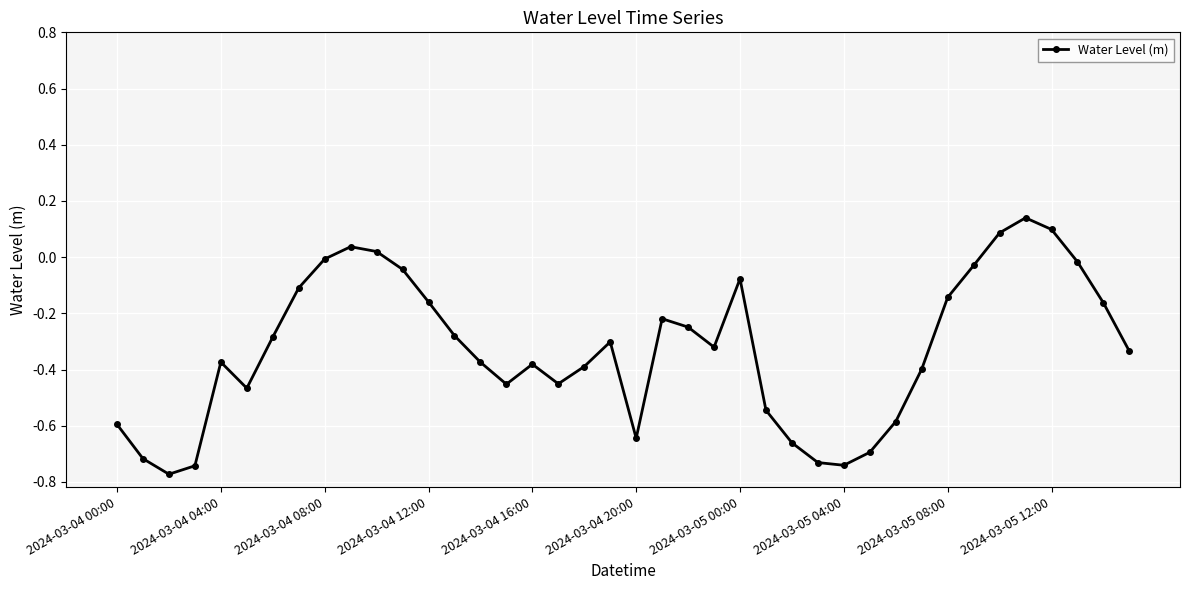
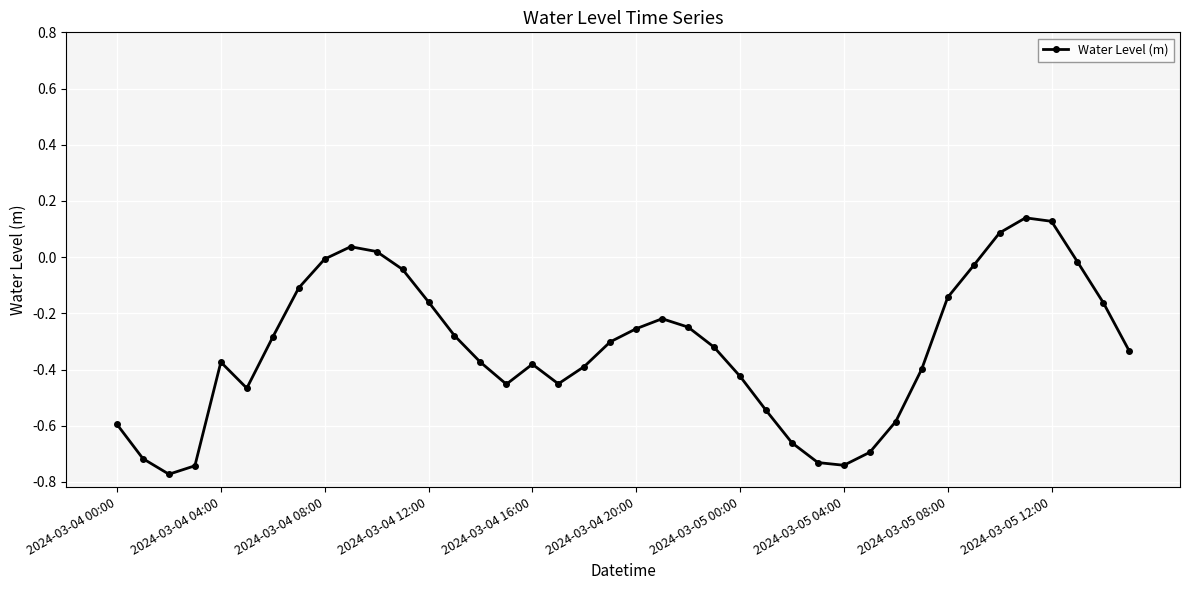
2024-03-04 20:00: -0.64 -> -0.25
2024-03-05 00:00: -0.08 -> -0.42
2024-03-05 12:00: 0.10 -> 0.13
